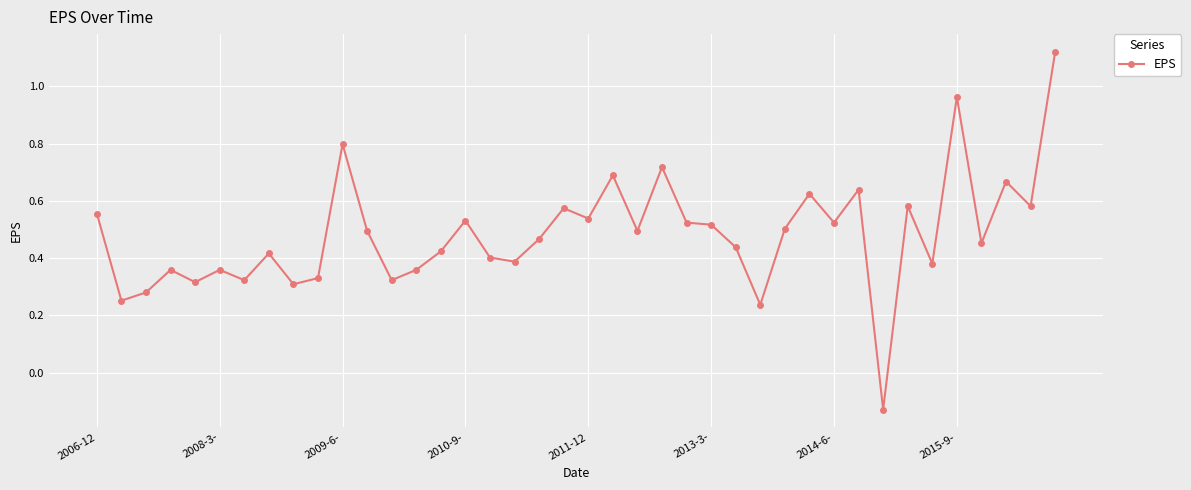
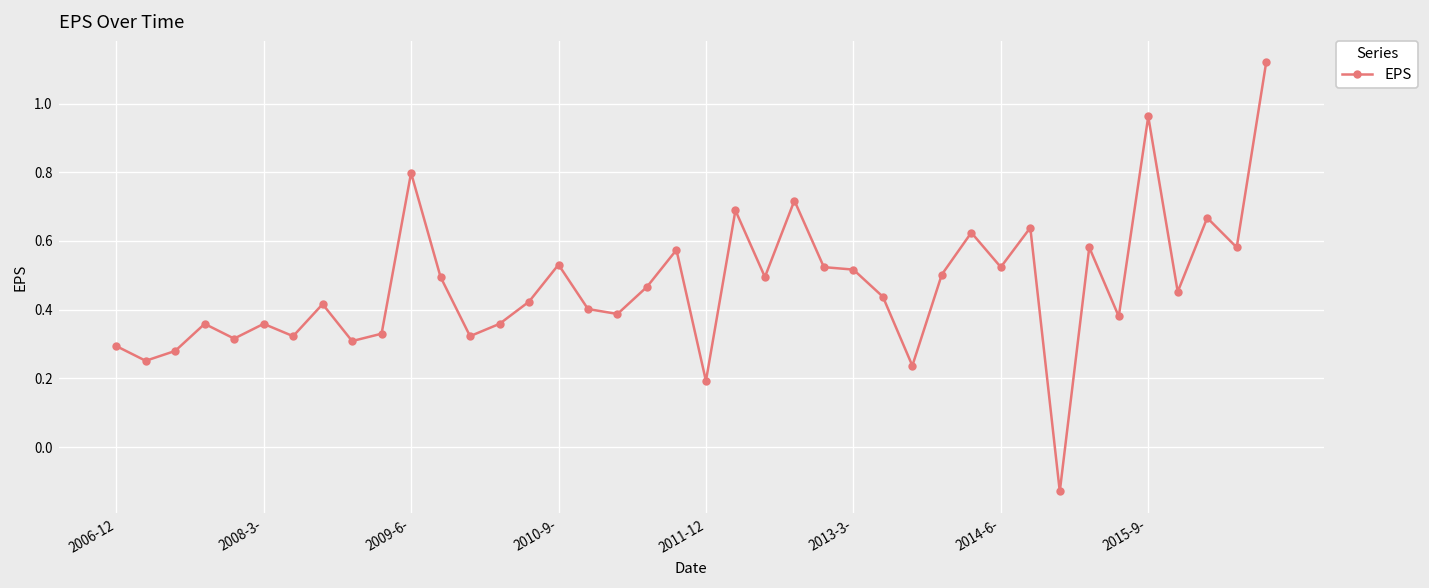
2006-12: 0.56 -> 0.29
2011-12: 0.54 -> 0.19
